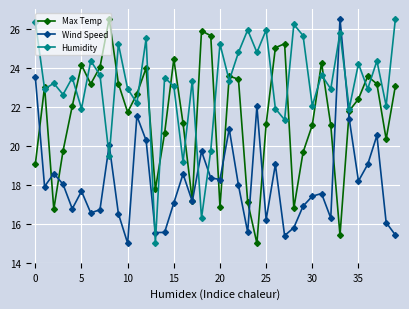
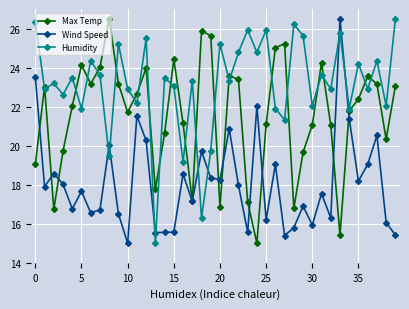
Wind Speed, 15: 17.1 -> 15.6
Wind Speed, 30: 17.4 -> 15.9
